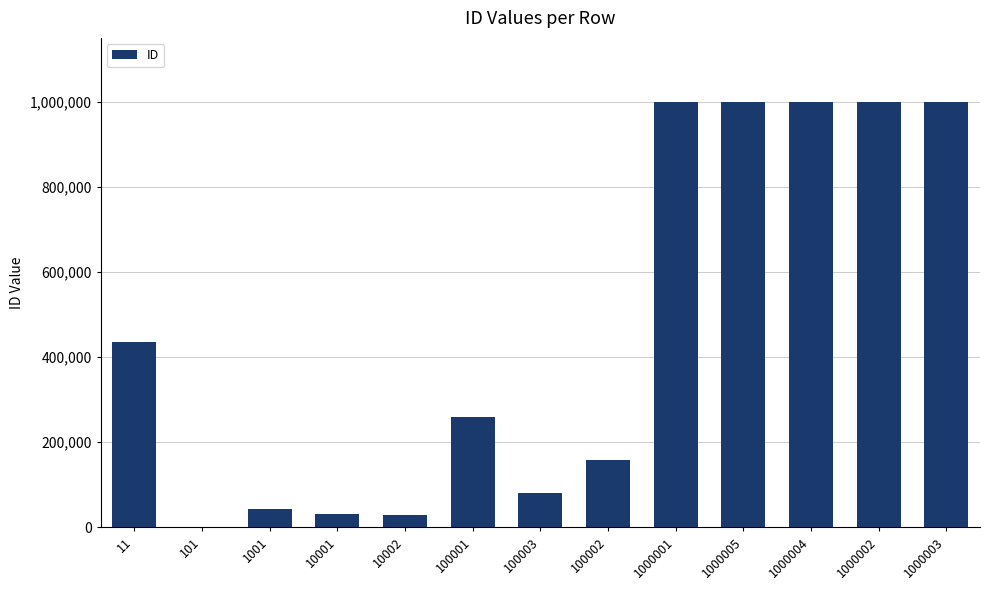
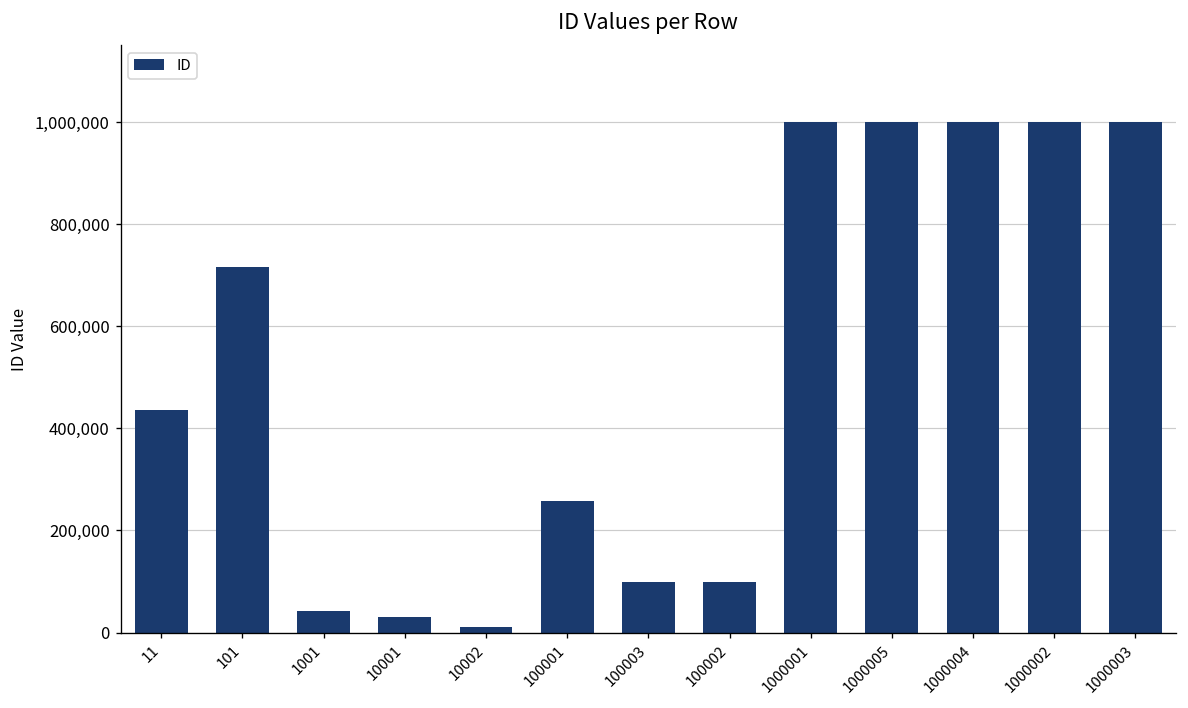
101: 0 -> 720,000
10002: 30,000 -> 10,000
100003: 80,000 -> 100,000
100002: 160,000 -> 100,000
